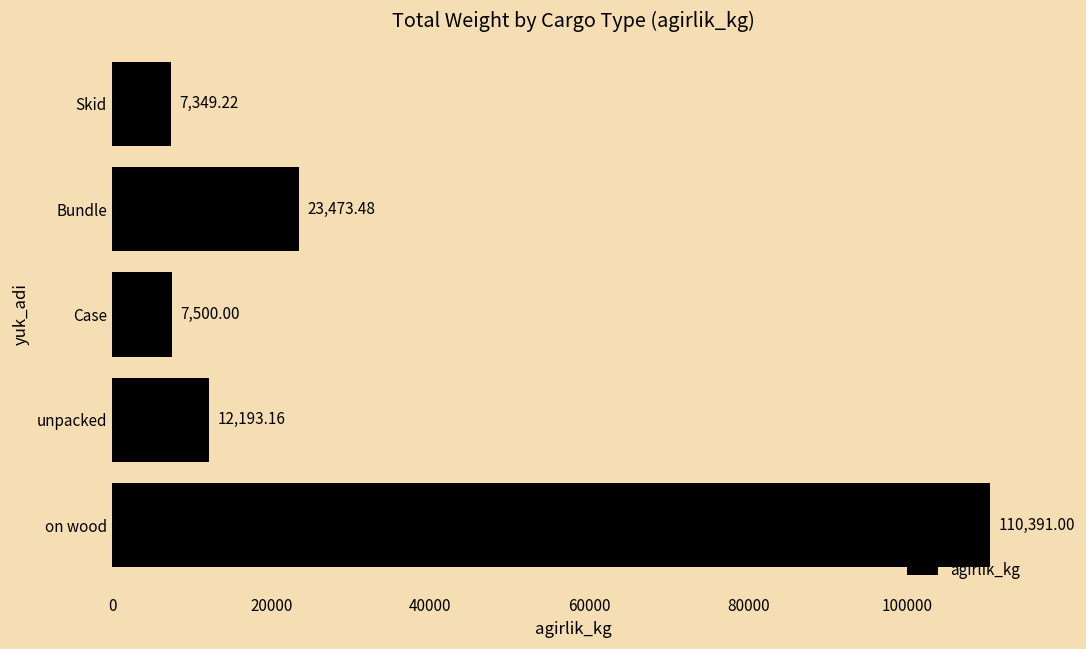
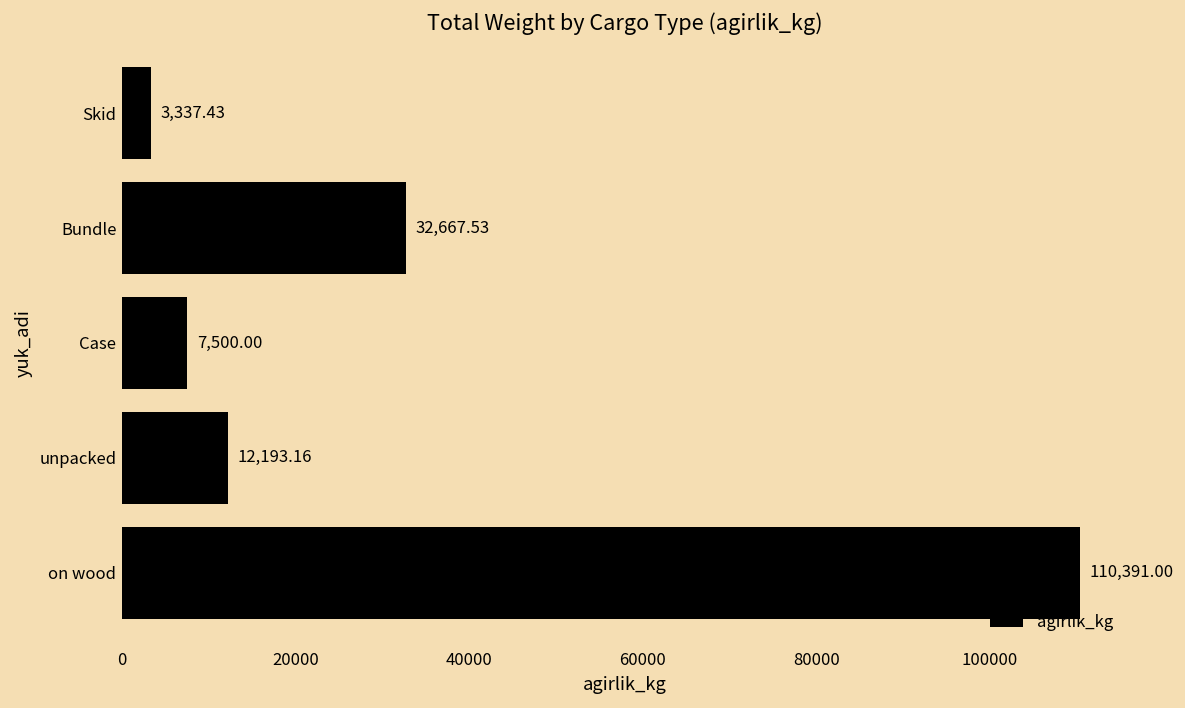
Skid: 7,349.22 -> 3,337.43
Bundle: 23,473.48 -> 32,667.53
